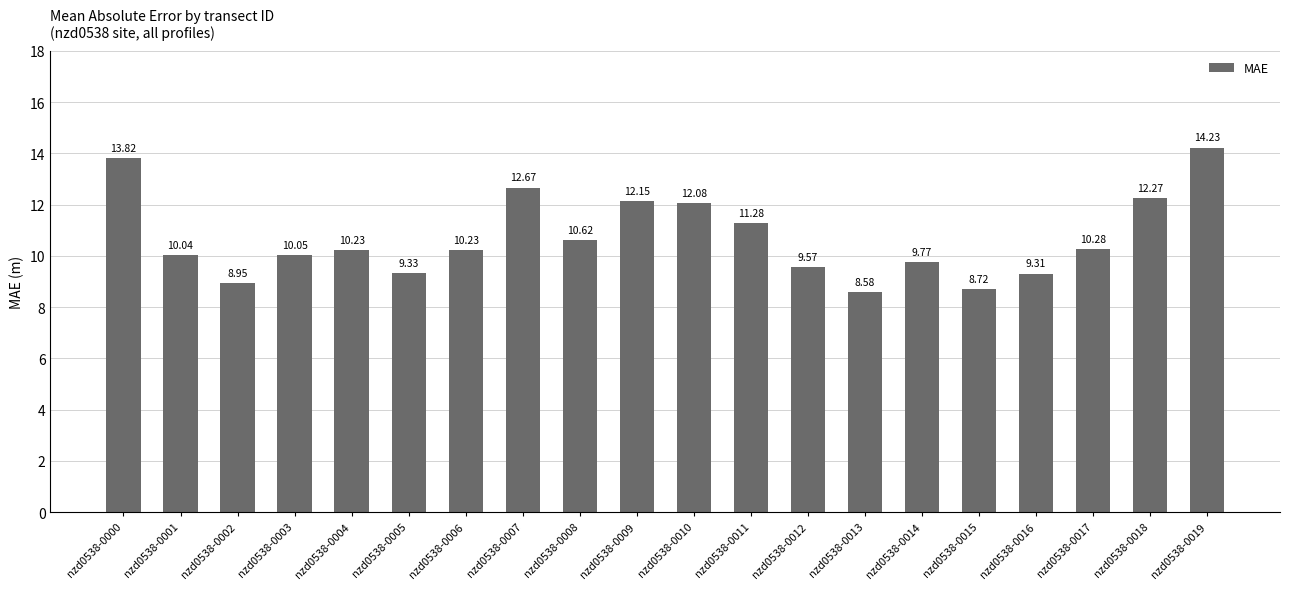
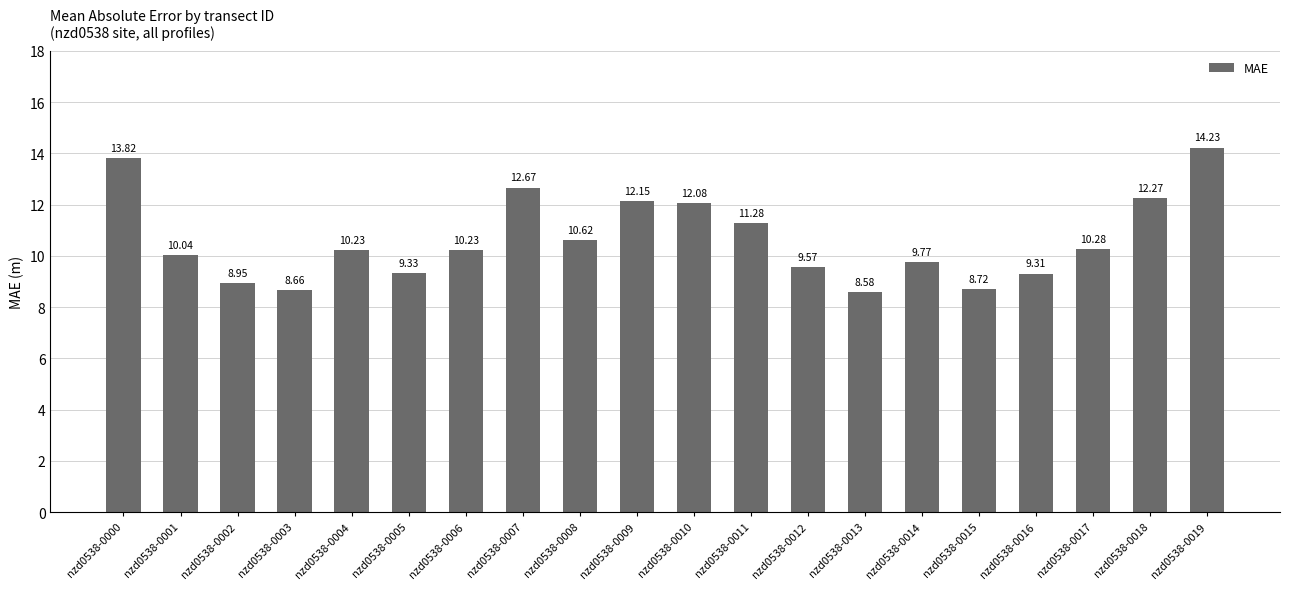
nzd0538-0003: 10.05 -> 8.66
